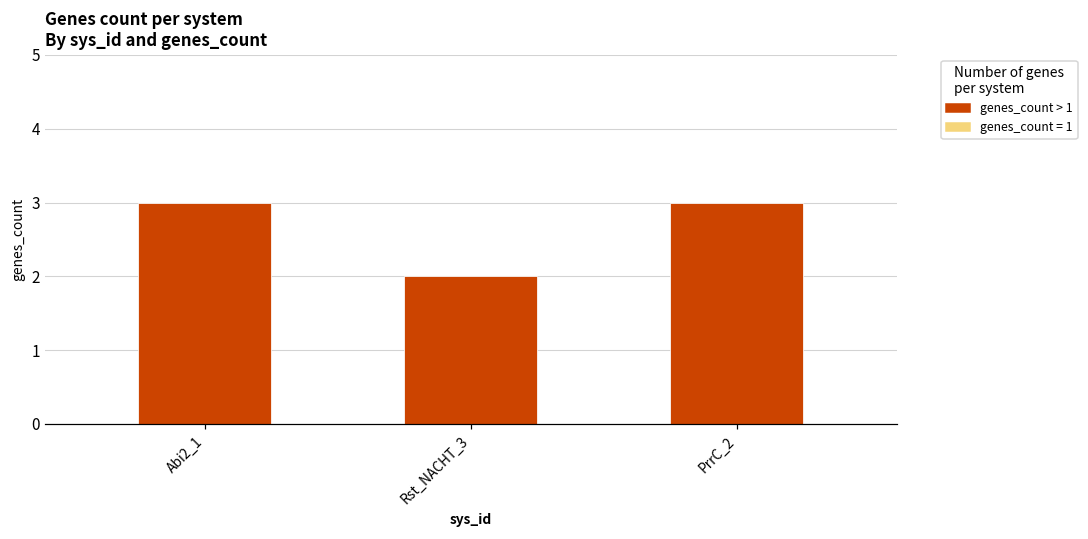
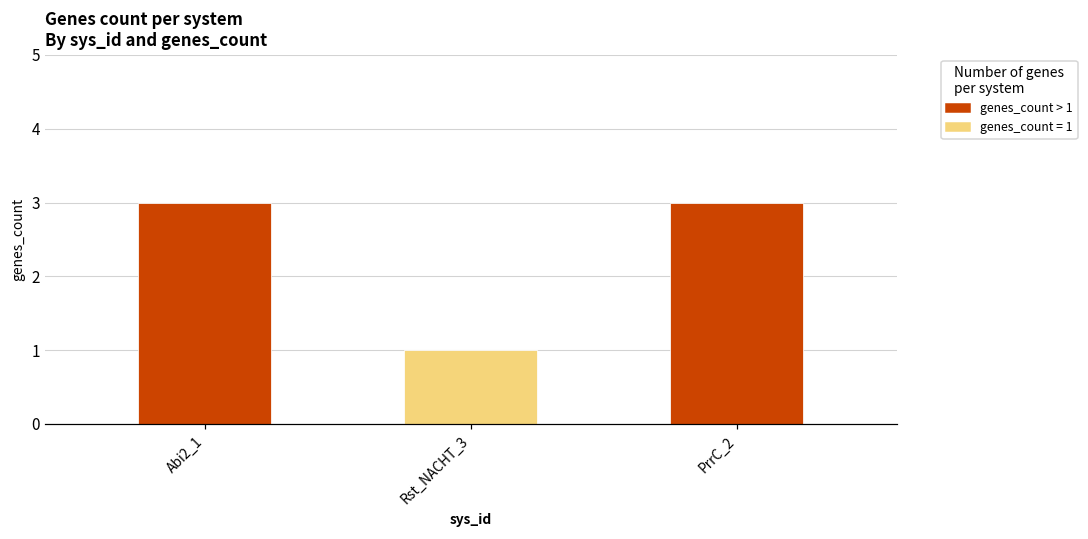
Rst_NACHT_3: 2 -> 1
